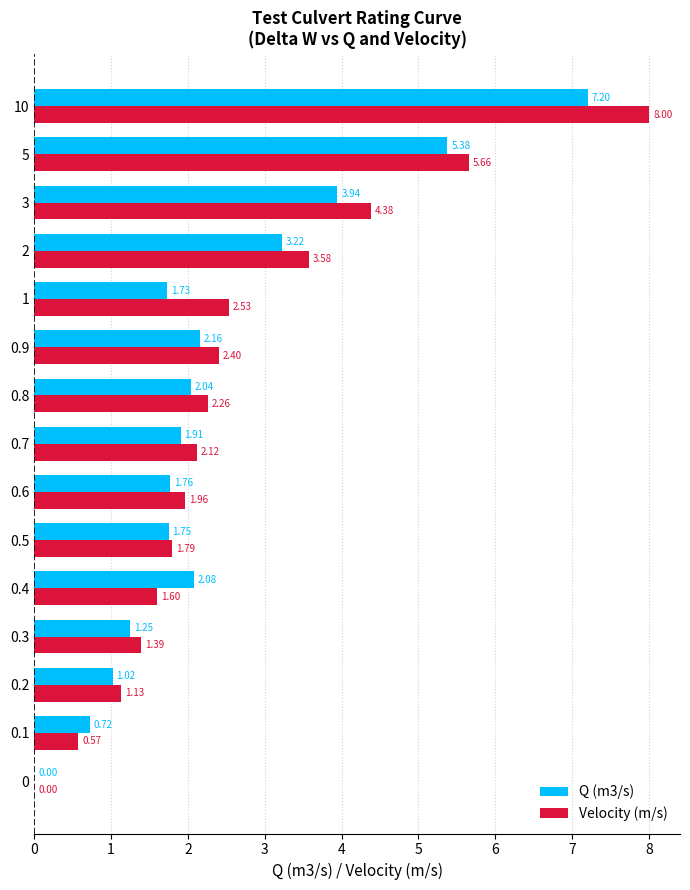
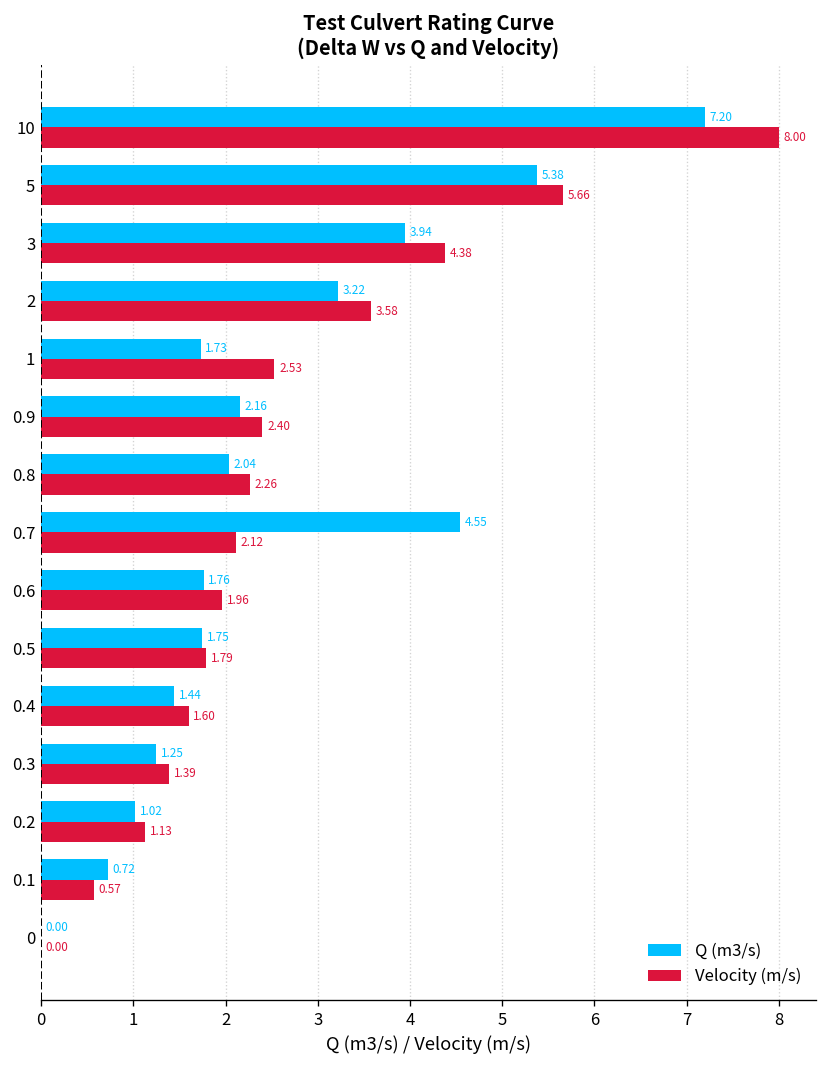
Q (m3/s), 0.7: 1.91 -> 4.55
Q (m3/s), 0.4: 2.08 -> 1.44
